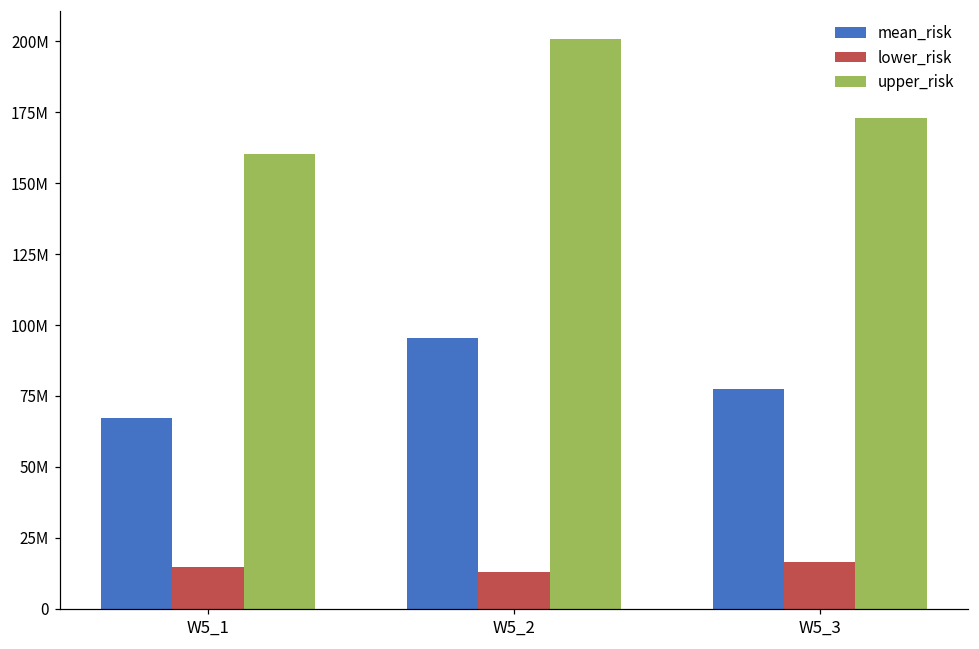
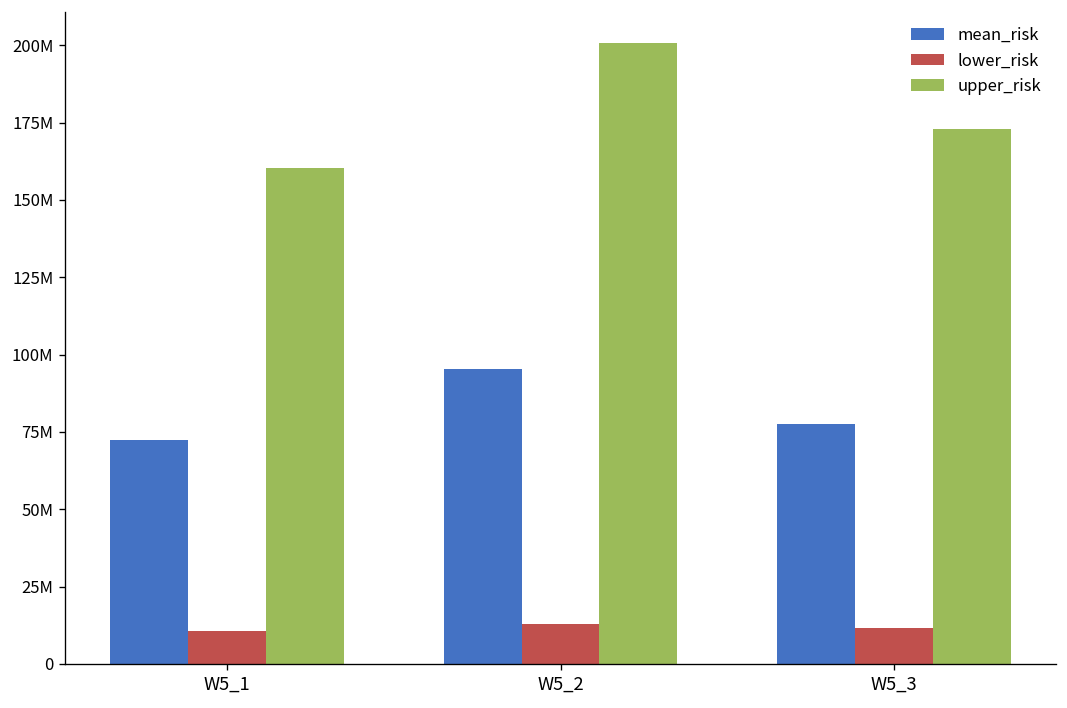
mean_risk, W5_1: 67000000 -> 72000000
lower_risk, W5_1: 15000000 -> 11000000
lower_risk, W5_3: 17000000 -> 12000000
